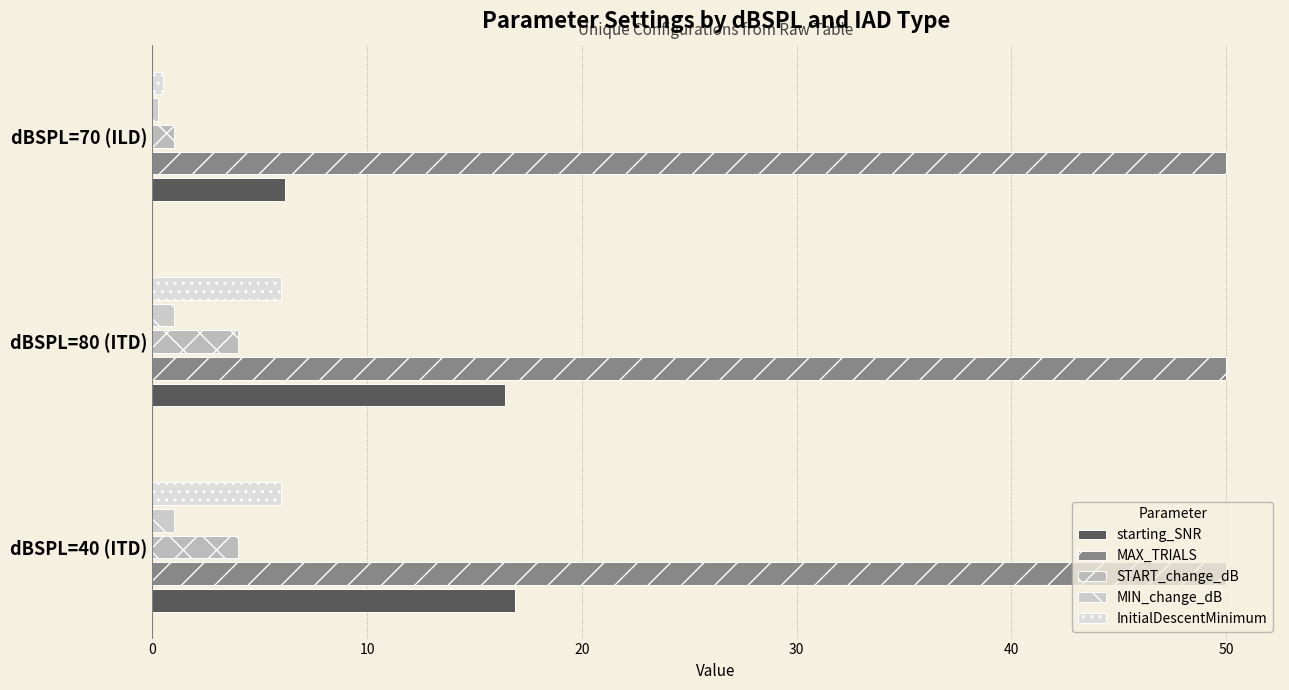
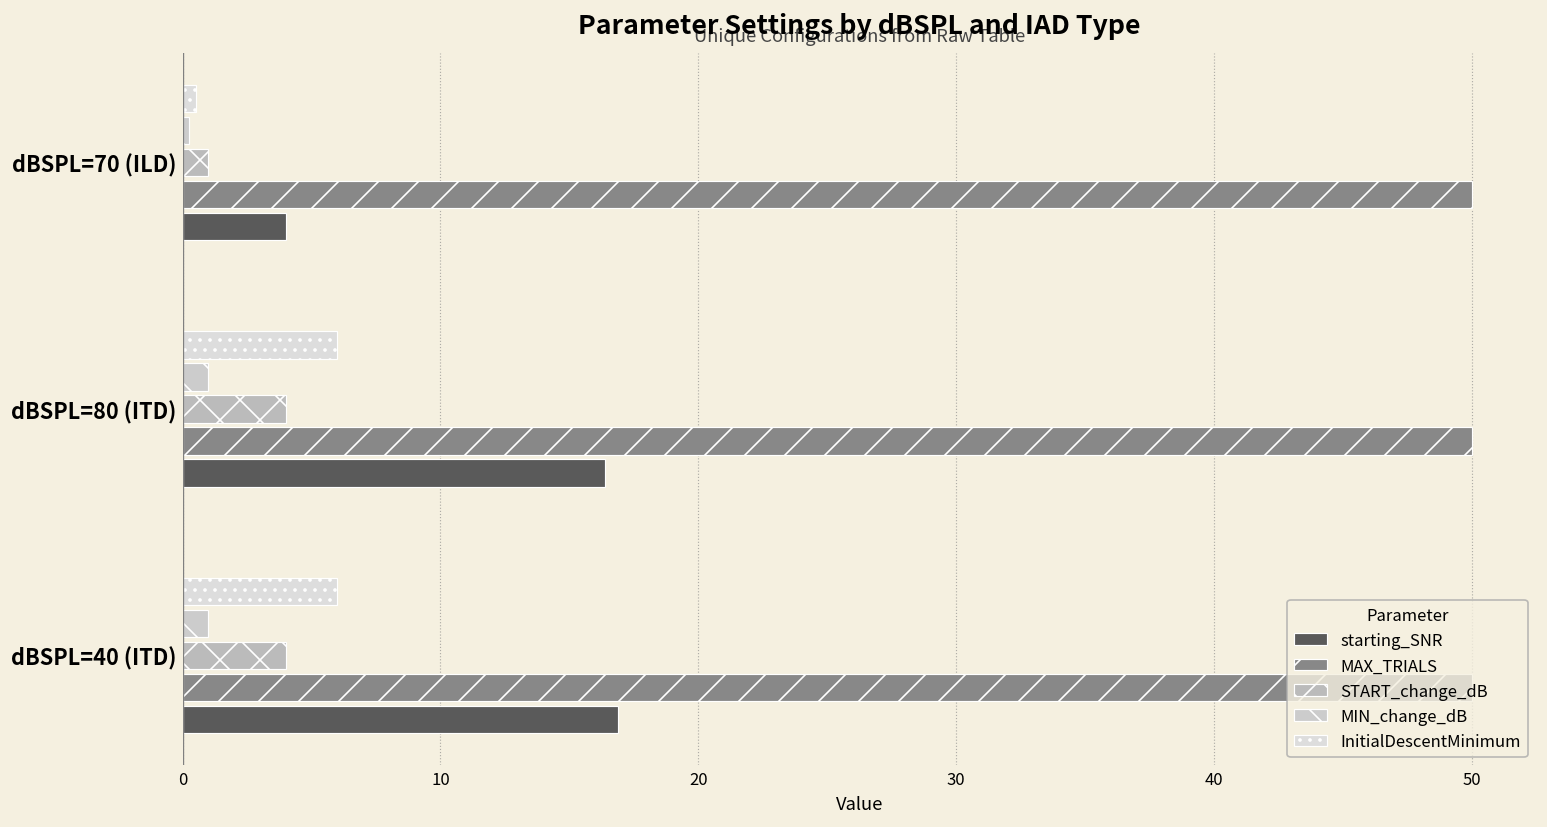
starting_SNR, dBSPL=70 (ILD): 6.2 -> 4.0
